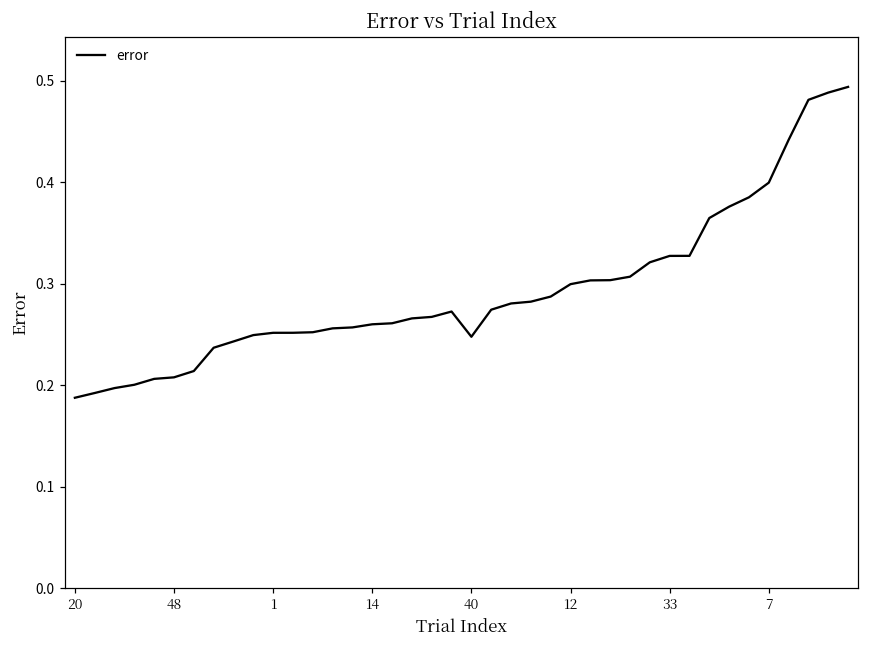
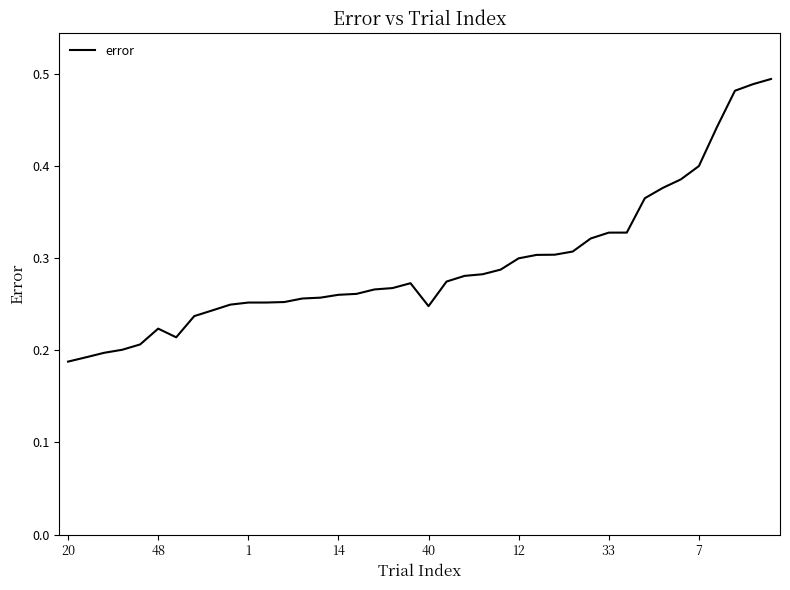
48: 0.21 -> 0.22
